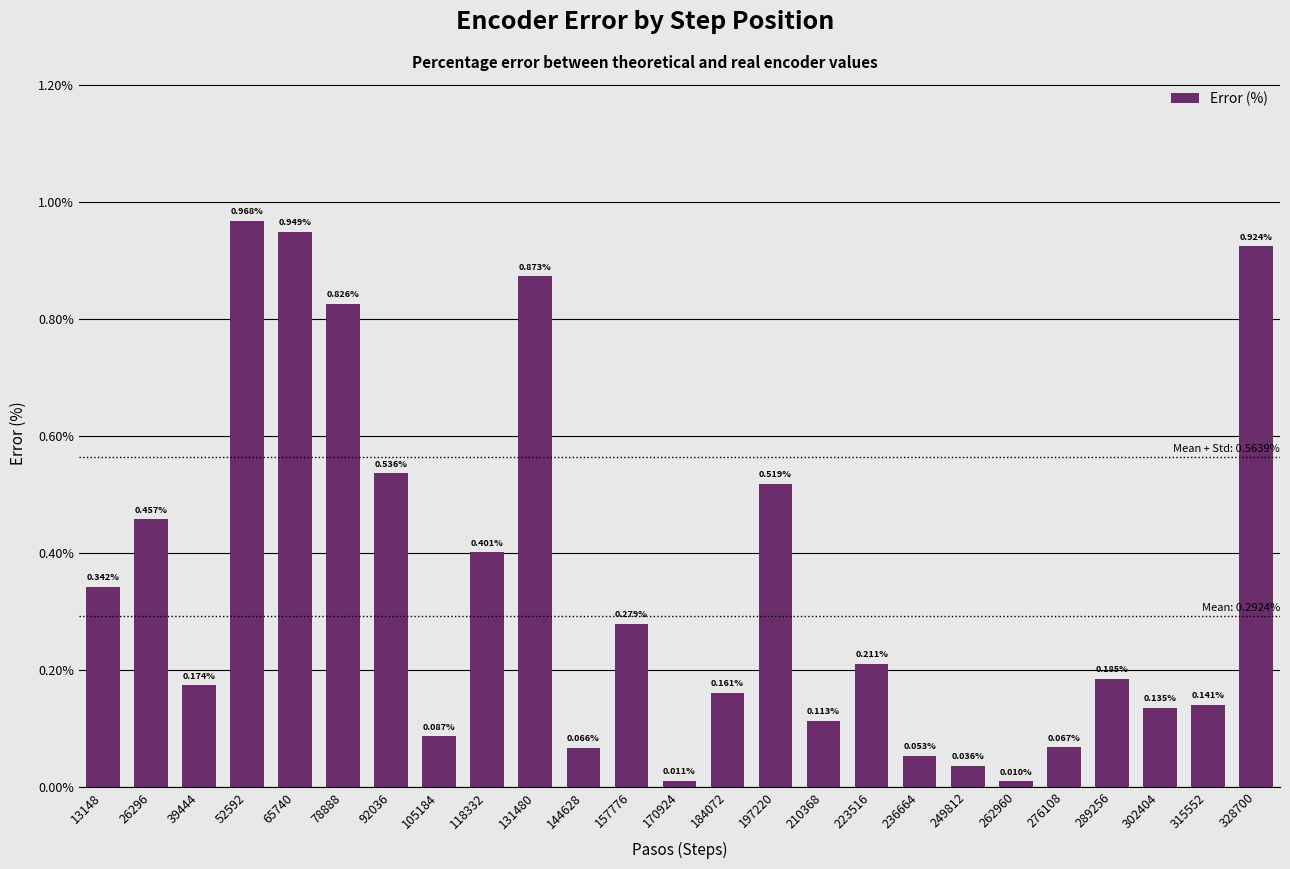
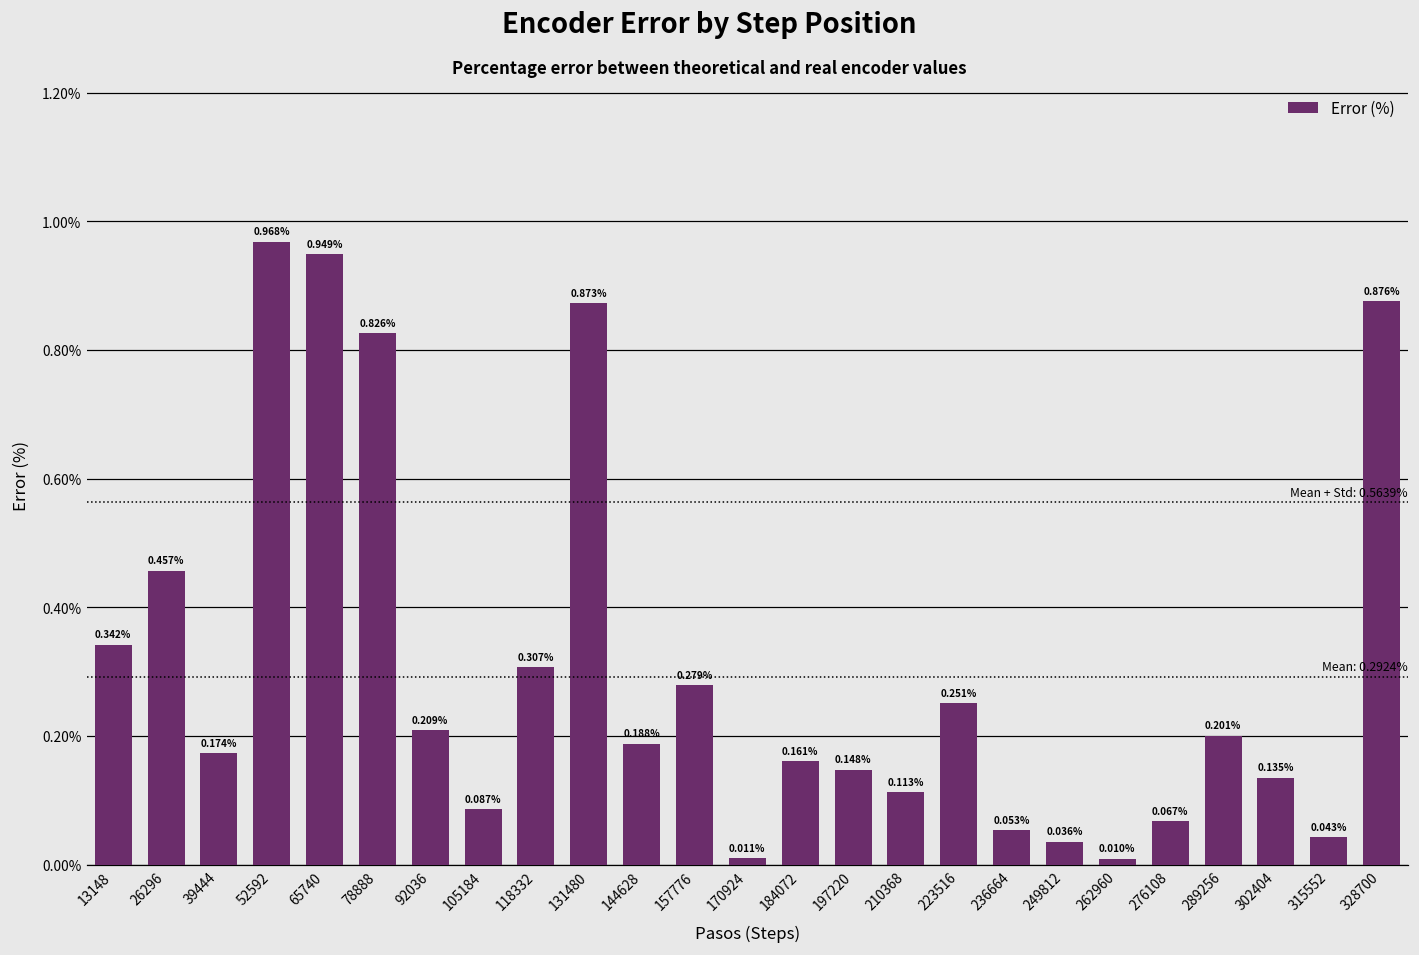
92036: 0.536% -> 0.209%
118332: 0.401% -> 0.307%
144628: 0.066% -> 0.188%
197220: 0.519% -> 0.148%
223516: 0.211% -> 0.251%
289256: 0.185% -> 0.201%
315552: 0.141% -> 0.043%
328700: 0.924% -> 0.876%
